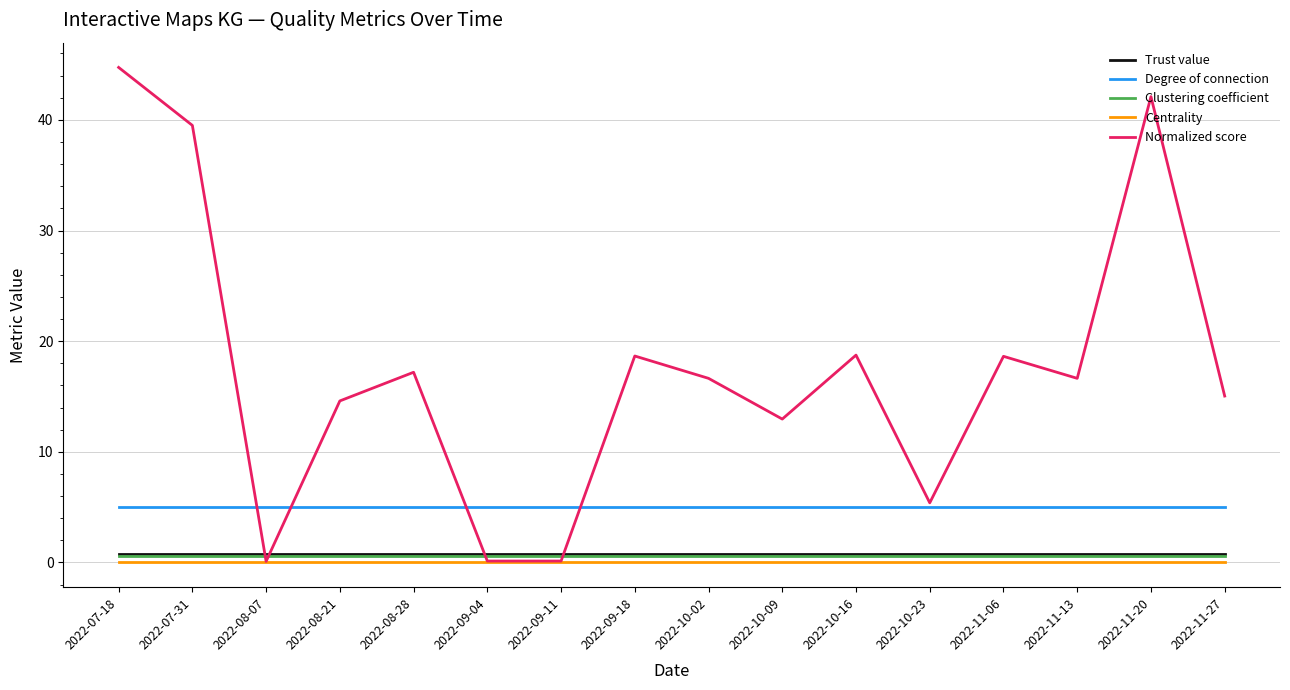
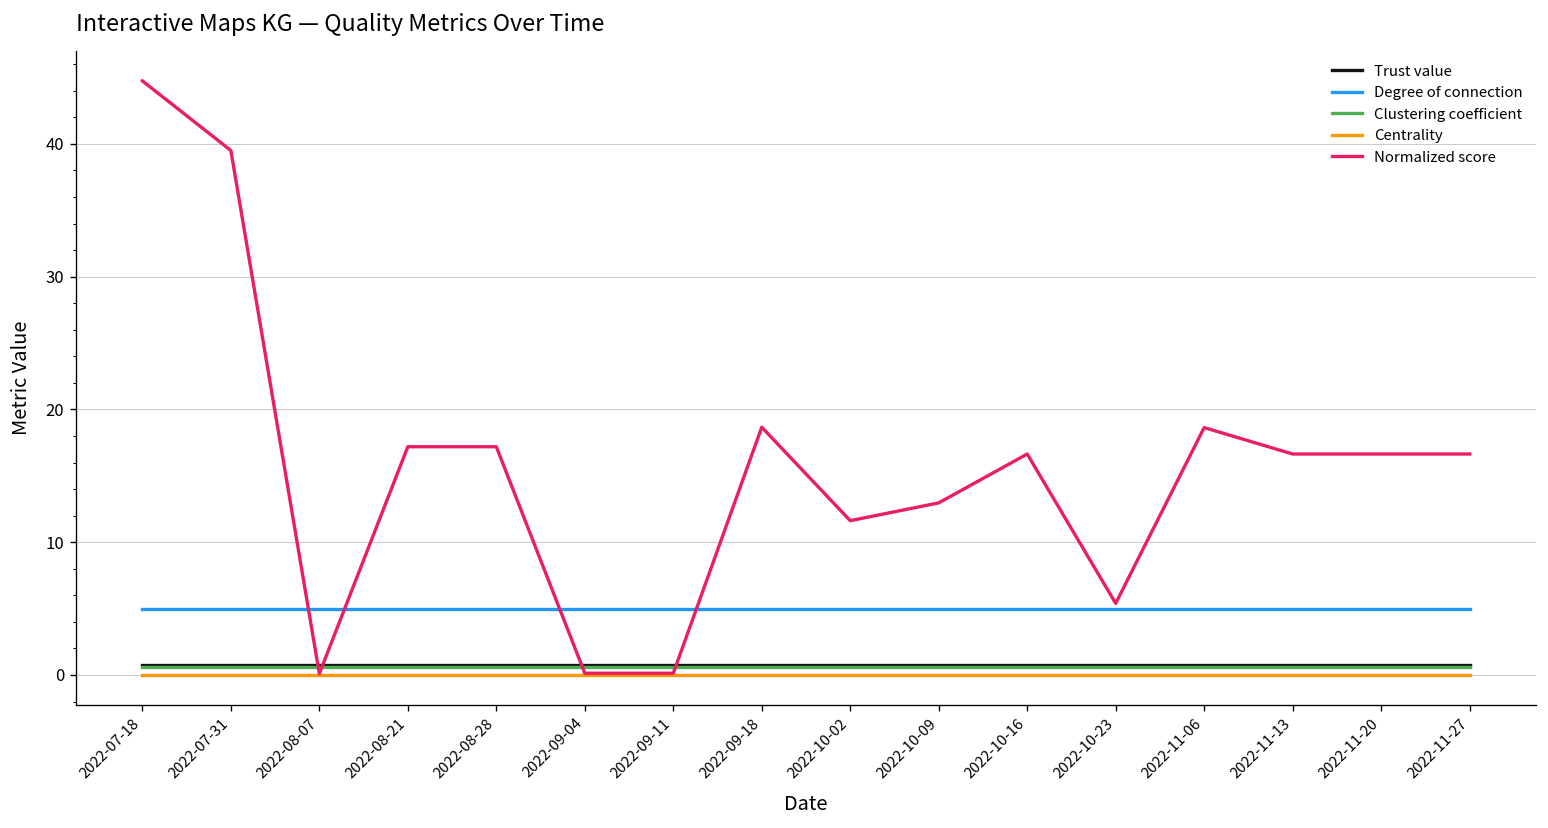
Normalized score, 2022-08-21: 14.6 -> 17.2
Normalized score, 2022-10-02: 16.6 -> 11.6
Normalized score, 2022-10-16: 18.7 -> 16.6
Normalized score, 2022-11-20: 42.1 -> 16.6
Normalized score, 2022-11-27: 15.0 -> 16.6
